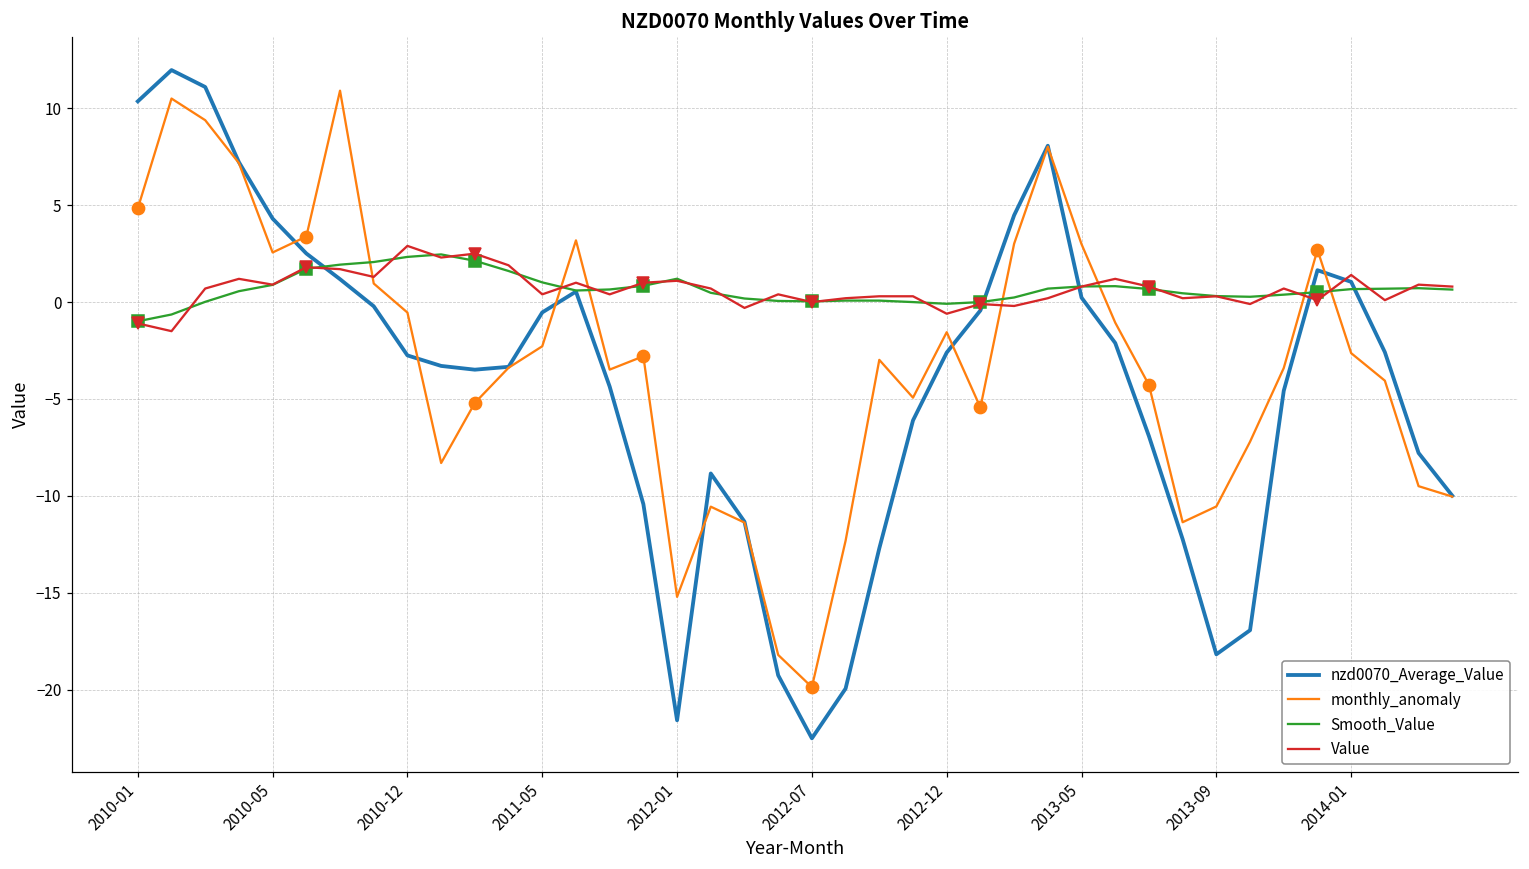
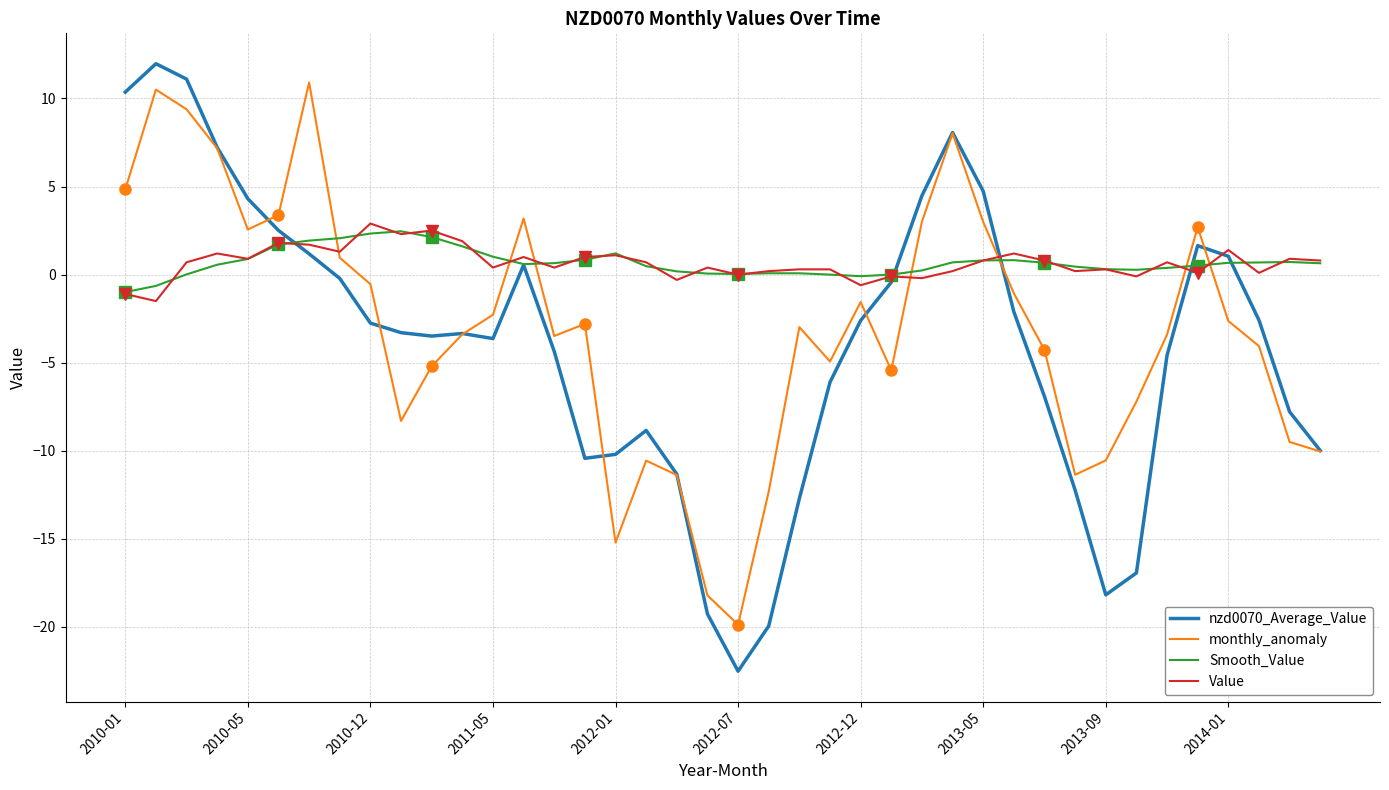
nzd0070_Average_Value, 2011-05: -0.5 -> -3.6
nzd0070_Average_Value, 2012-01: -21.6 -> -10.2
nzd0070_Average_Value, 2013-05: 0.2 -> 4.7
